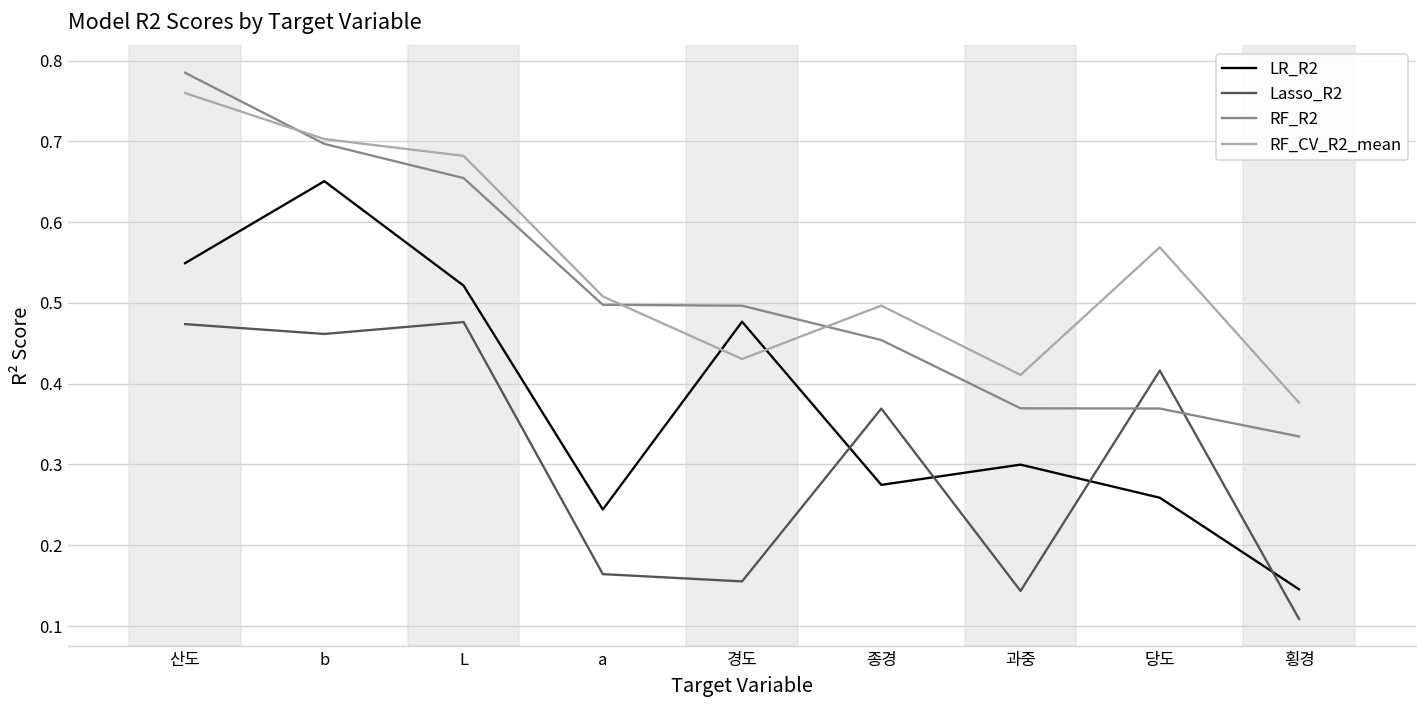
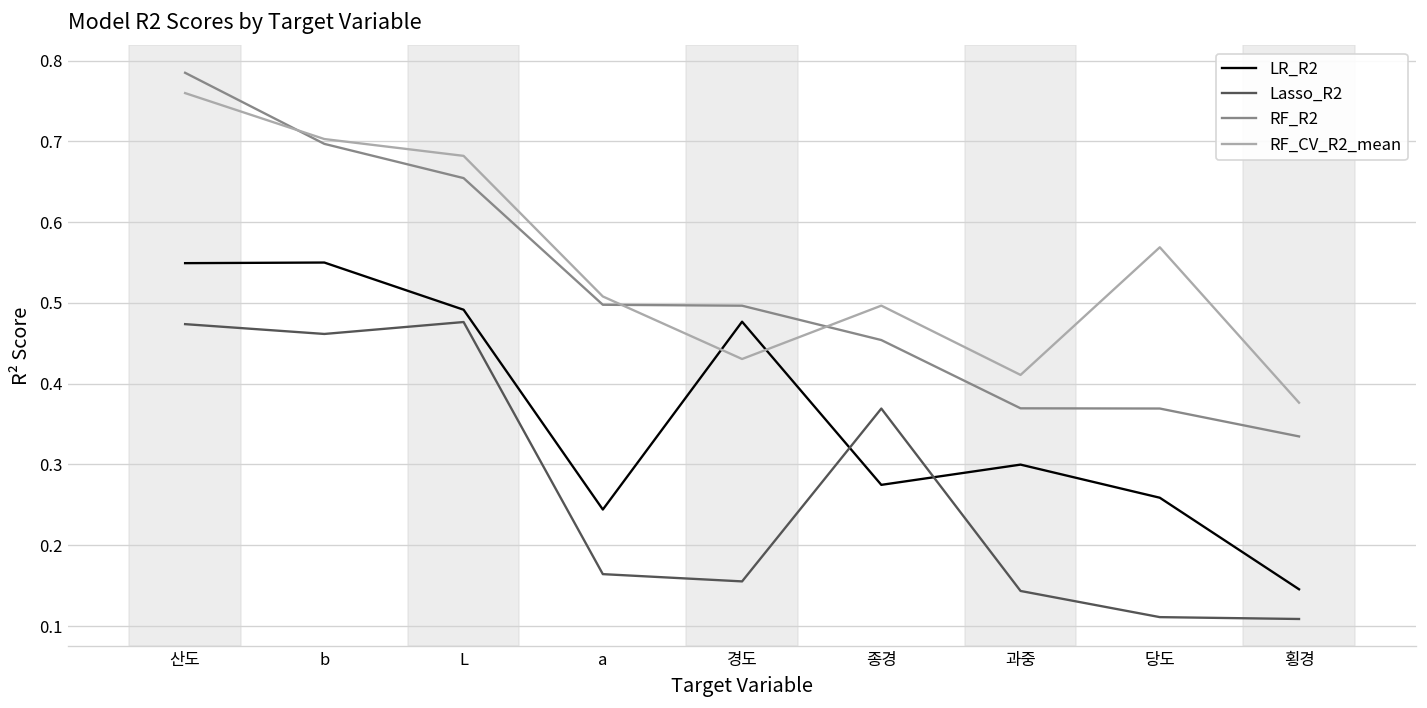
LR_R2, b: 0.65 -> 0.55
LR_R2, L: 0.52 -> 0.49
Lasso_R2, 당도: 0.42 -> 0.11
